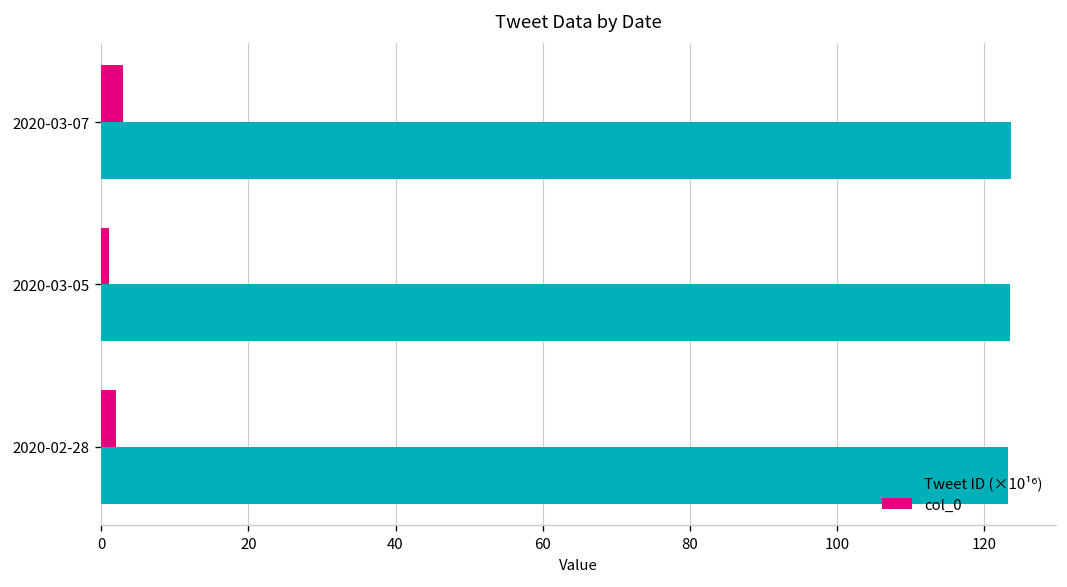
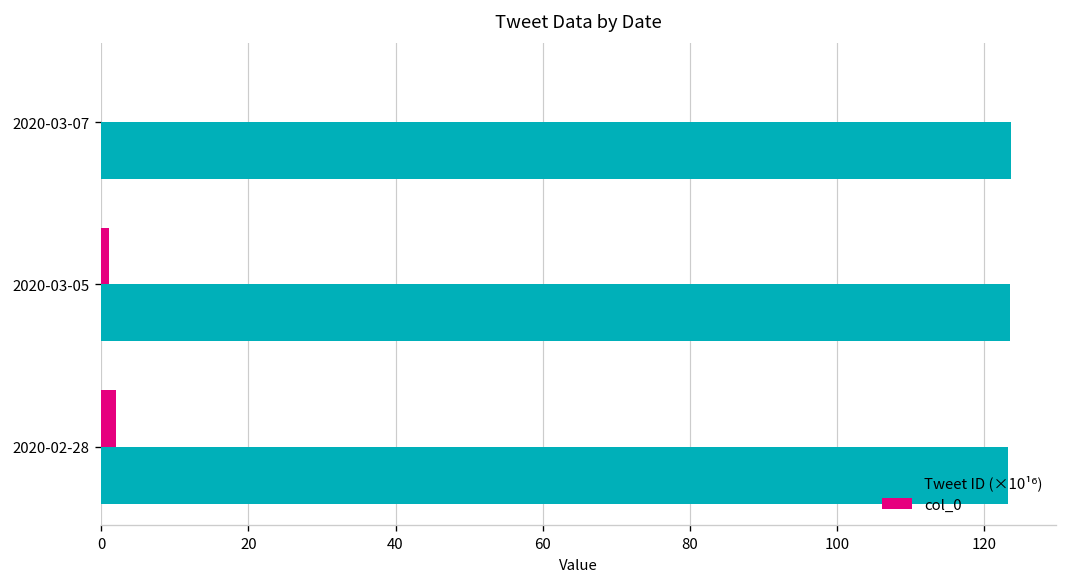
col_0, 2020-03-07: 3 -> 0
